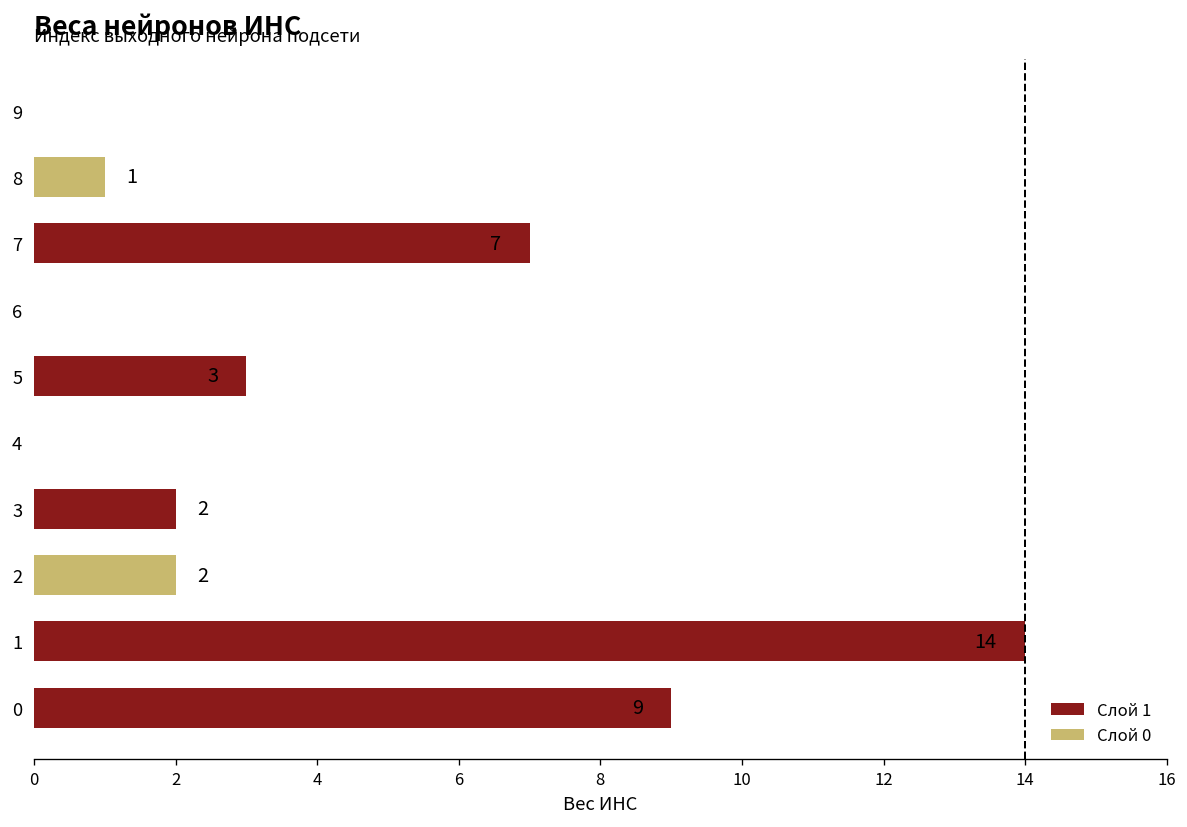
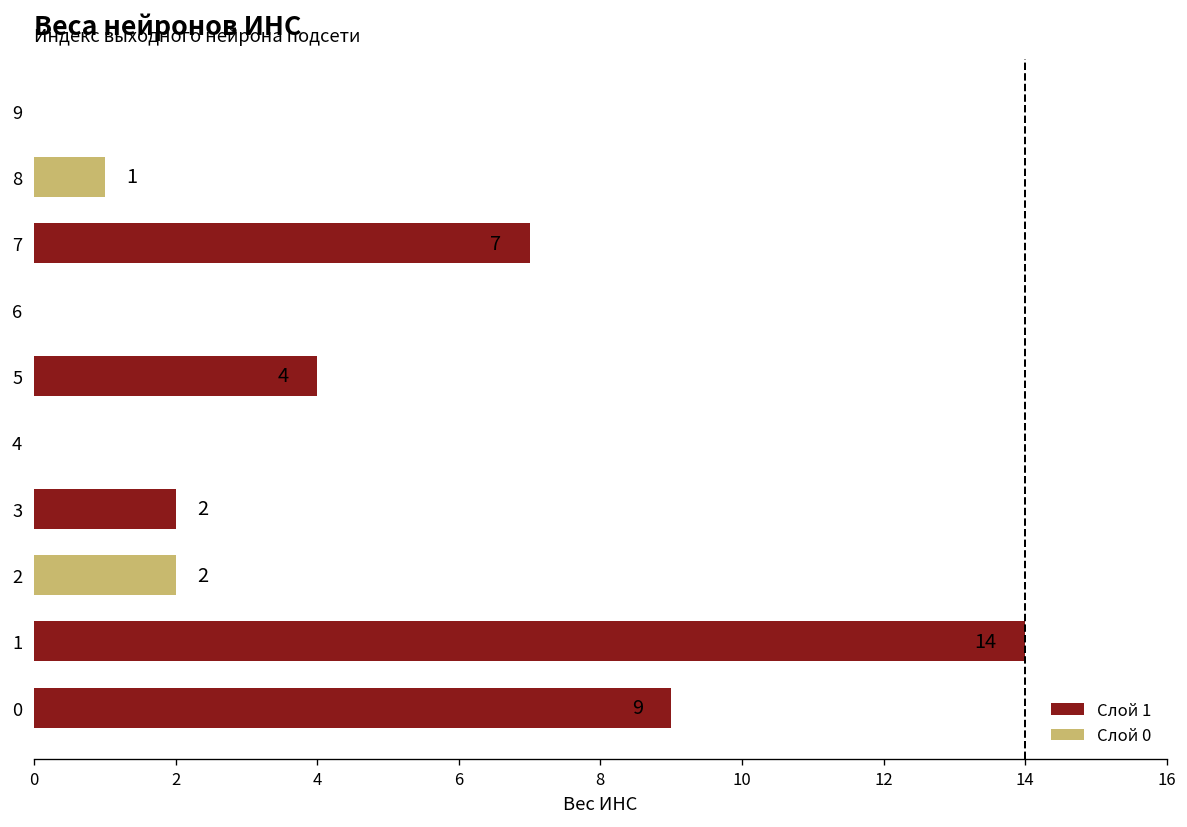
Слой 1, 5: 3 -> 4
